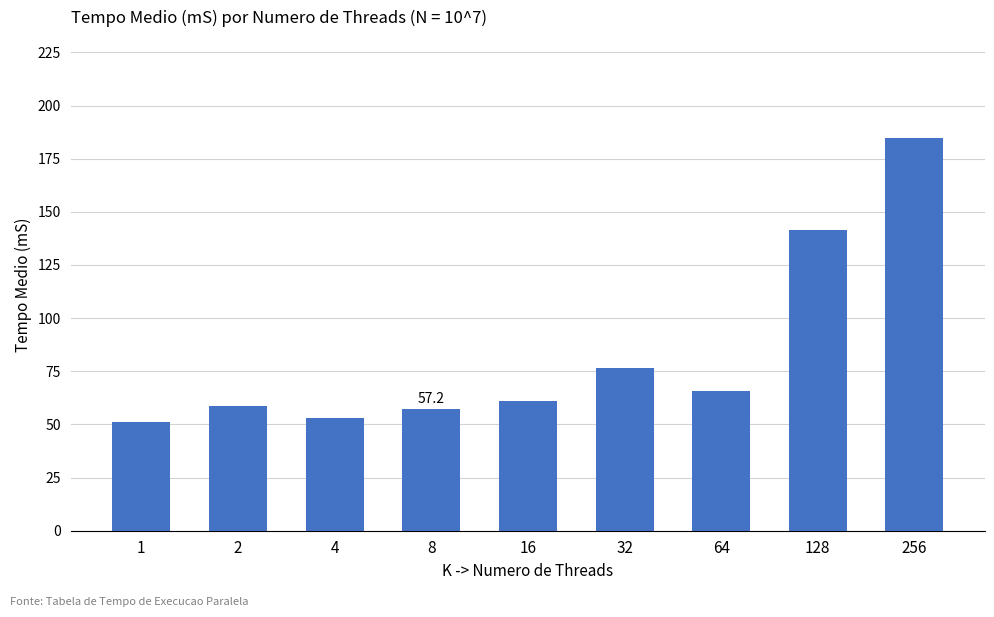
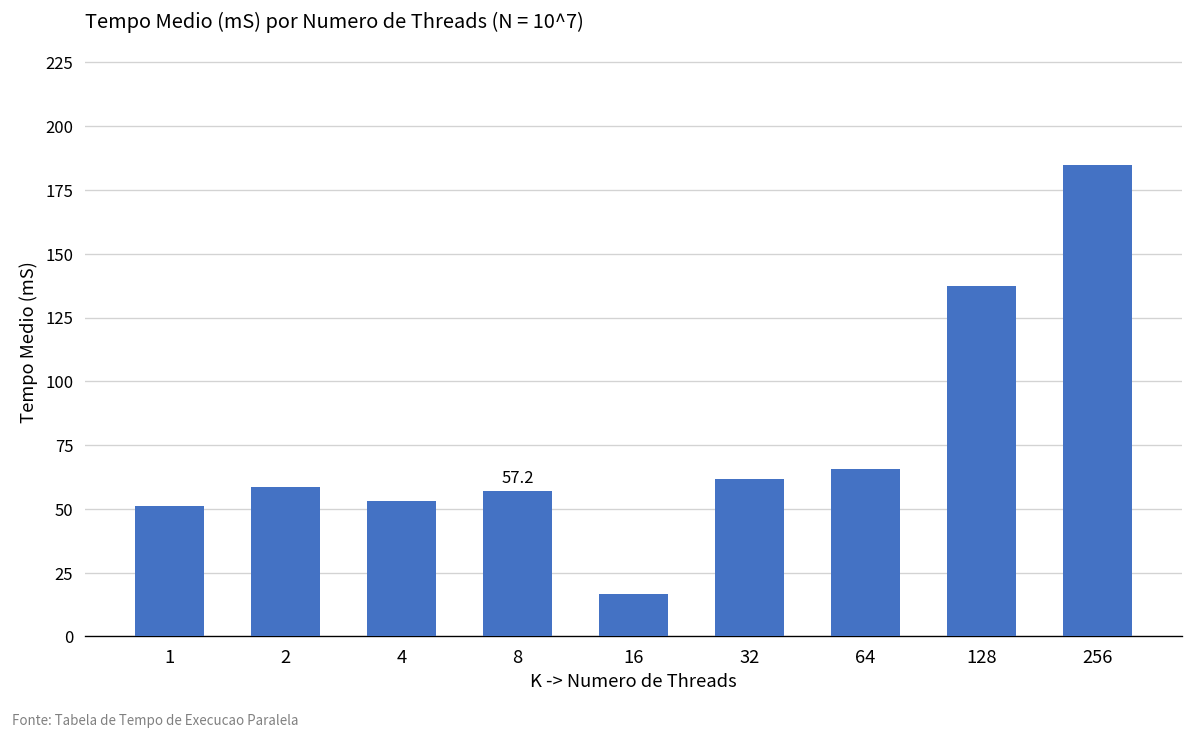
16: 61 -> 17
32: 76 -> 62
128: 141 -> 138
